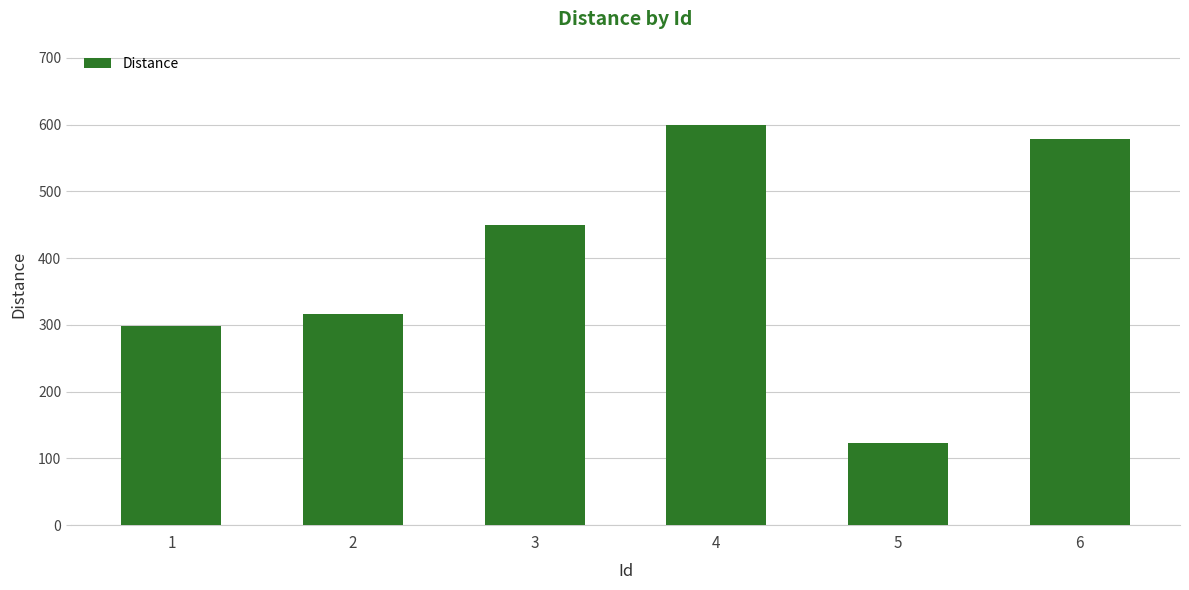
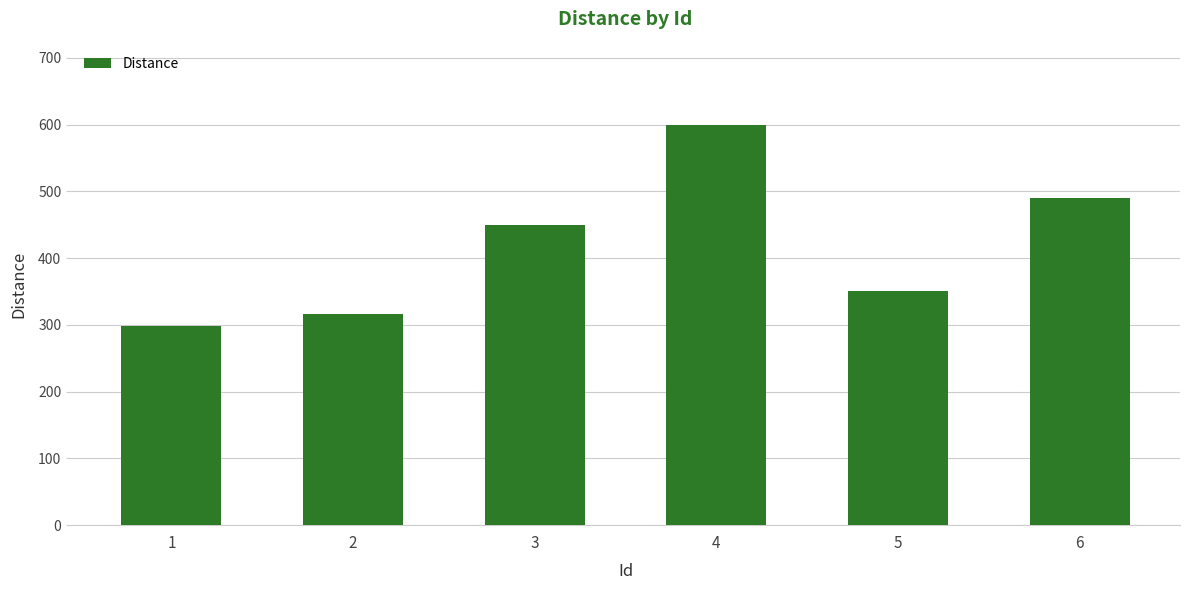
5: 120 -> 350
6: 580 -> 490
